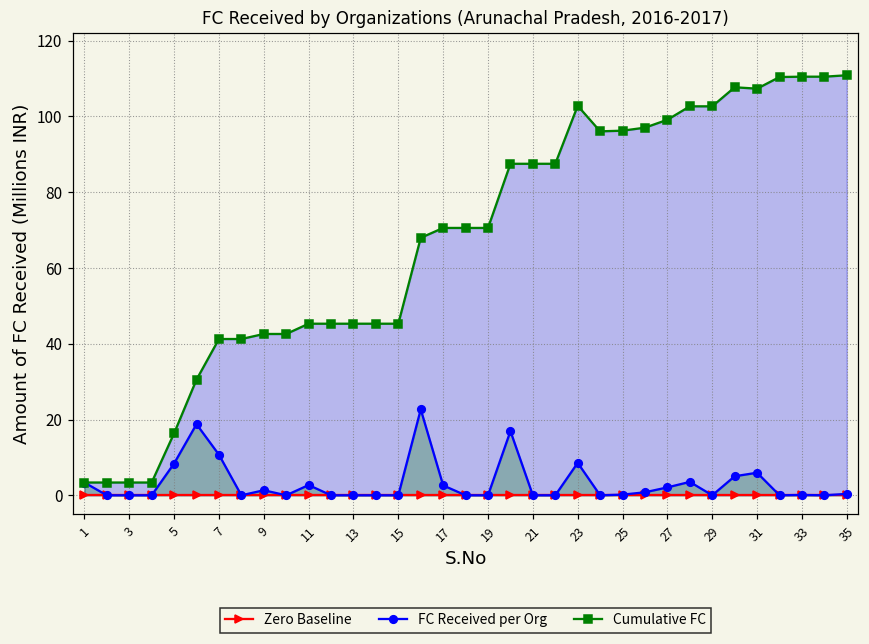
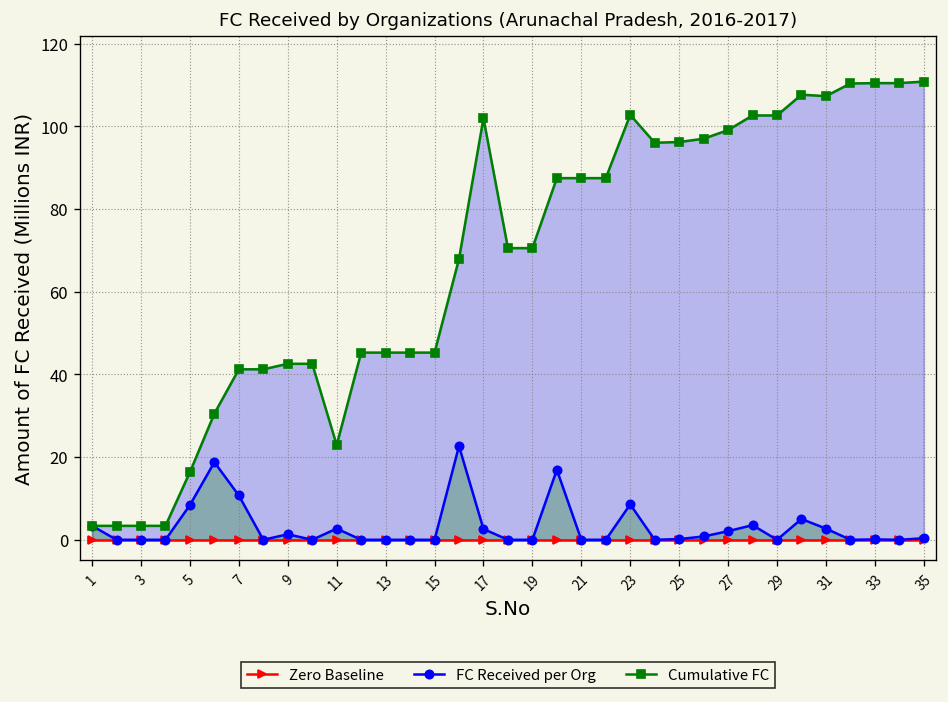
Cumulative FC, 11: 45 -> 23
Cumulative FC, 17: 71 -> 102
FC Received per Org, 31: 6 -> 3
